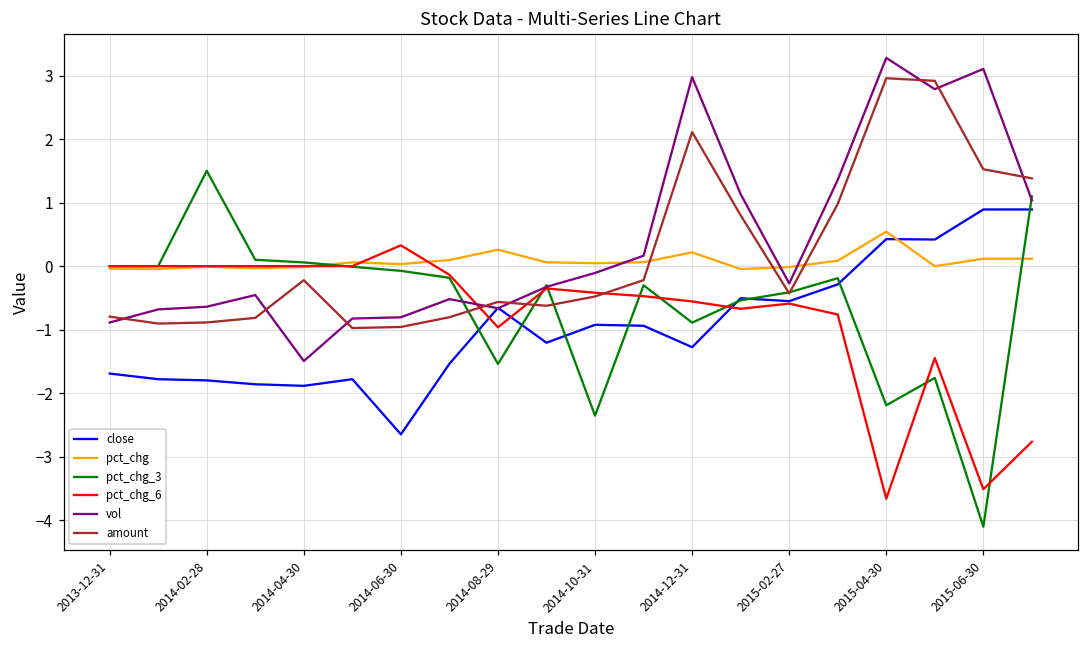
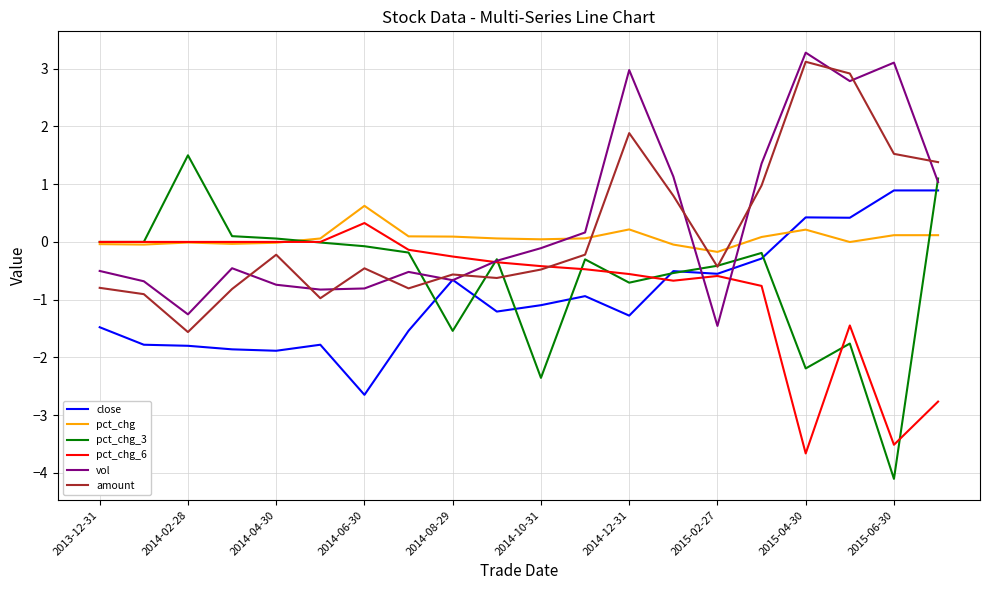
close, 2013-12-31: -1.7 -> -1.5
vol, 2013-12-31: -0.9 -> -0.5
vol, 2014-02-28: -0.6 -> -1.3
amount, 2014-02-28: -0.9 -> -1.6
vol, 2014-04-30: -1.5 -> -0.7
pct_chg, 2014-06-30: 0.0 -> 0.6
amount, 2014-06-30: -1.0 -> -0.5
pct_chg, 2014-08-29: 0.3 -> 0.1
pct_chg_6, 2014-08-29: -1.0 -> -0.3
close, 2014-10-31: -0.9 -> -1.1
pct_chg_3, 2014-12-31: -0.9 -> -0.7
amount, 2014-12-31: 2.1 -> 1.9
pct_chg, 2015-02-27: 0.0 -> -0.2
vol, 2015-02-27: -0.3 -> -1.5
pct_chg, 2015-04-30: 0.5 -> 0.2
amount, 2015-04-30: 3.0 -> 3.1
